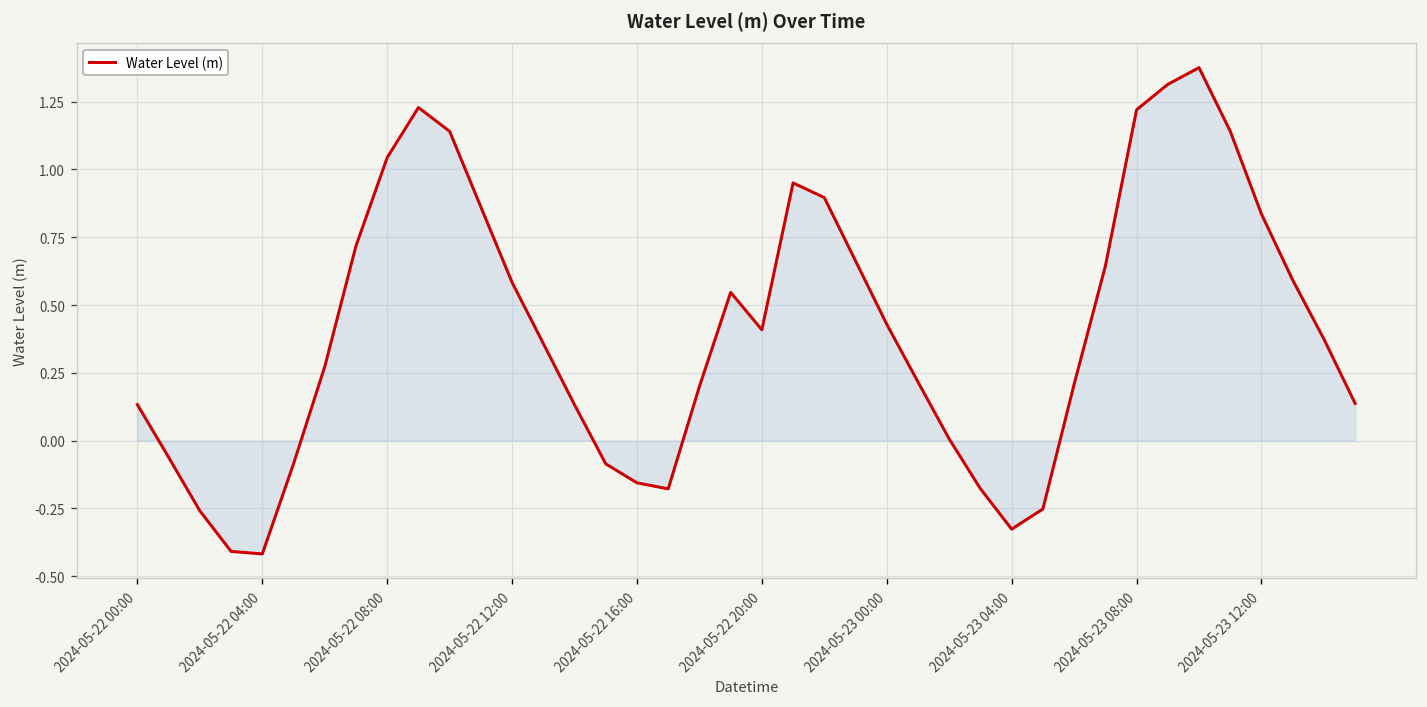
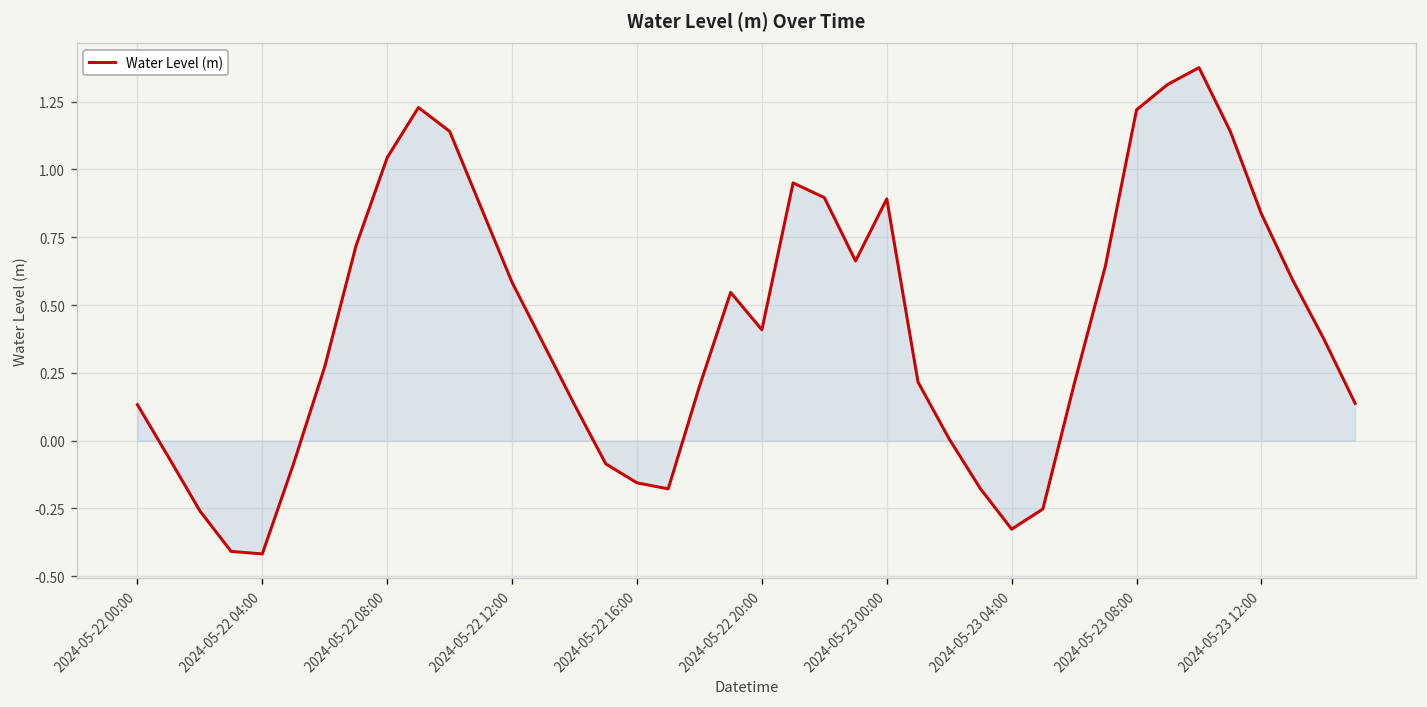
Water Level (m), 2024-05-23 00:00: 0.43 -> 0.89
